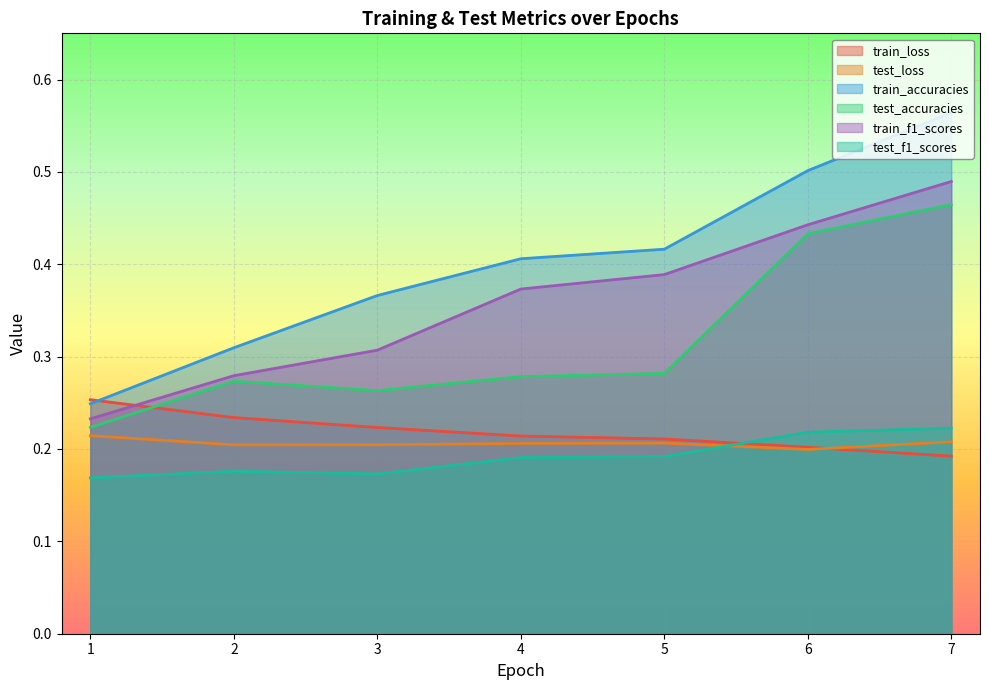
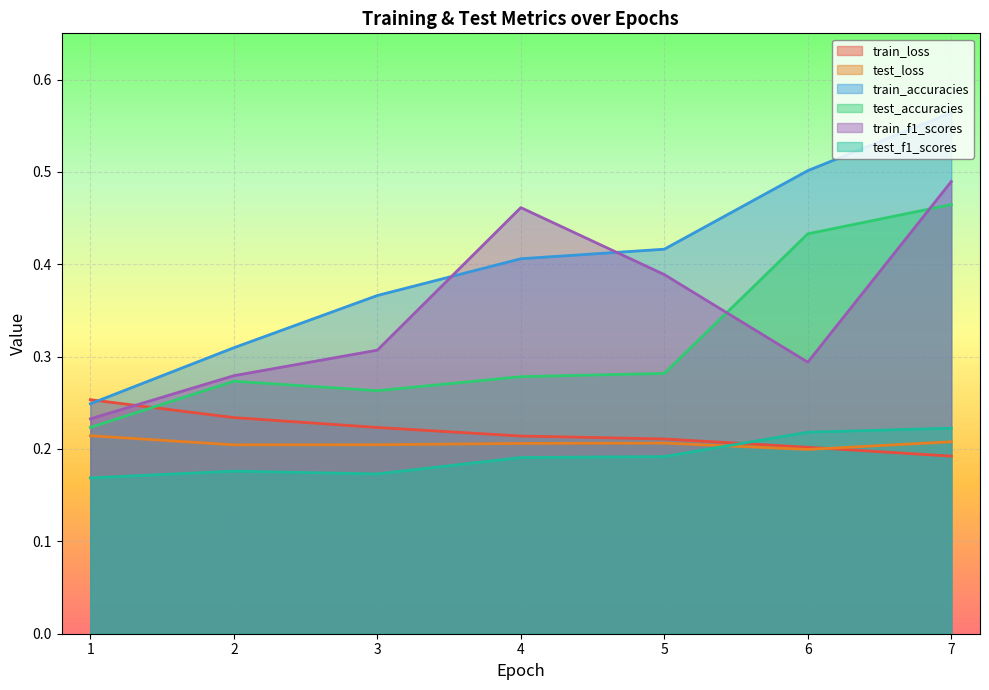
train_f1_scores, 4: 0.37 -> 0.46
train_f1_scores, 6: 0.44 -> 0.29
